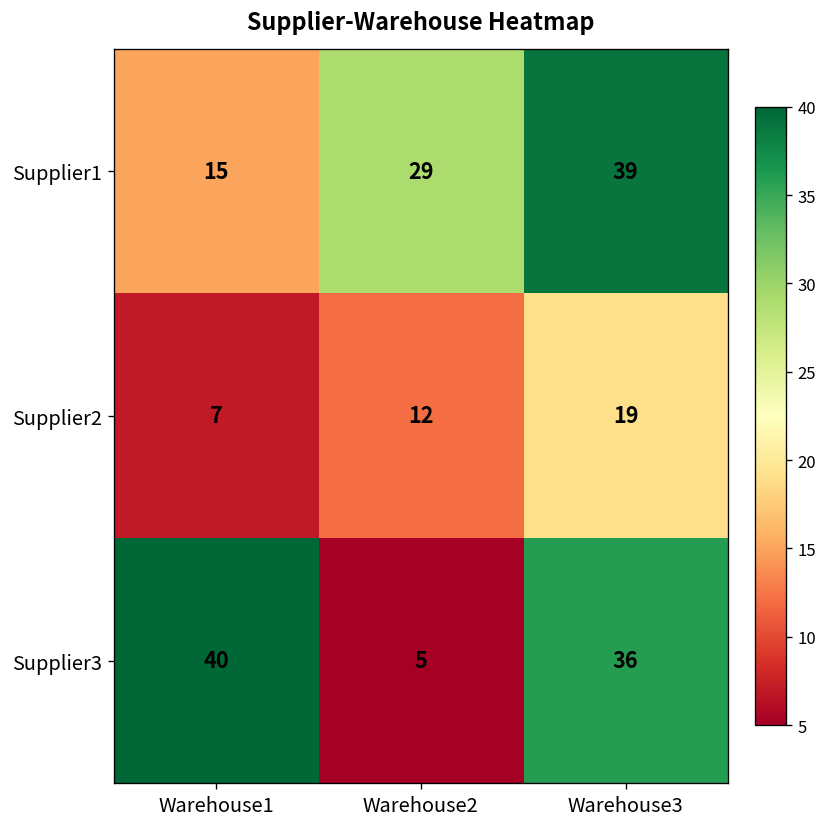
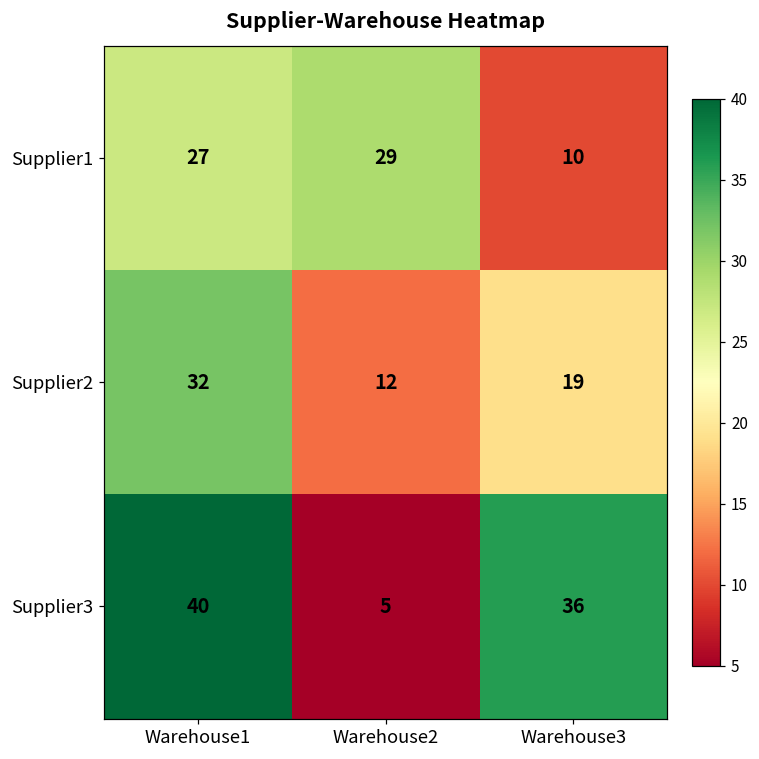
Supplier1, Warehouse1: 15 -> 27
Supplier1, Warehouse3: 39 -> 10
Supplier2, Warehouse1: 7 -> 32
